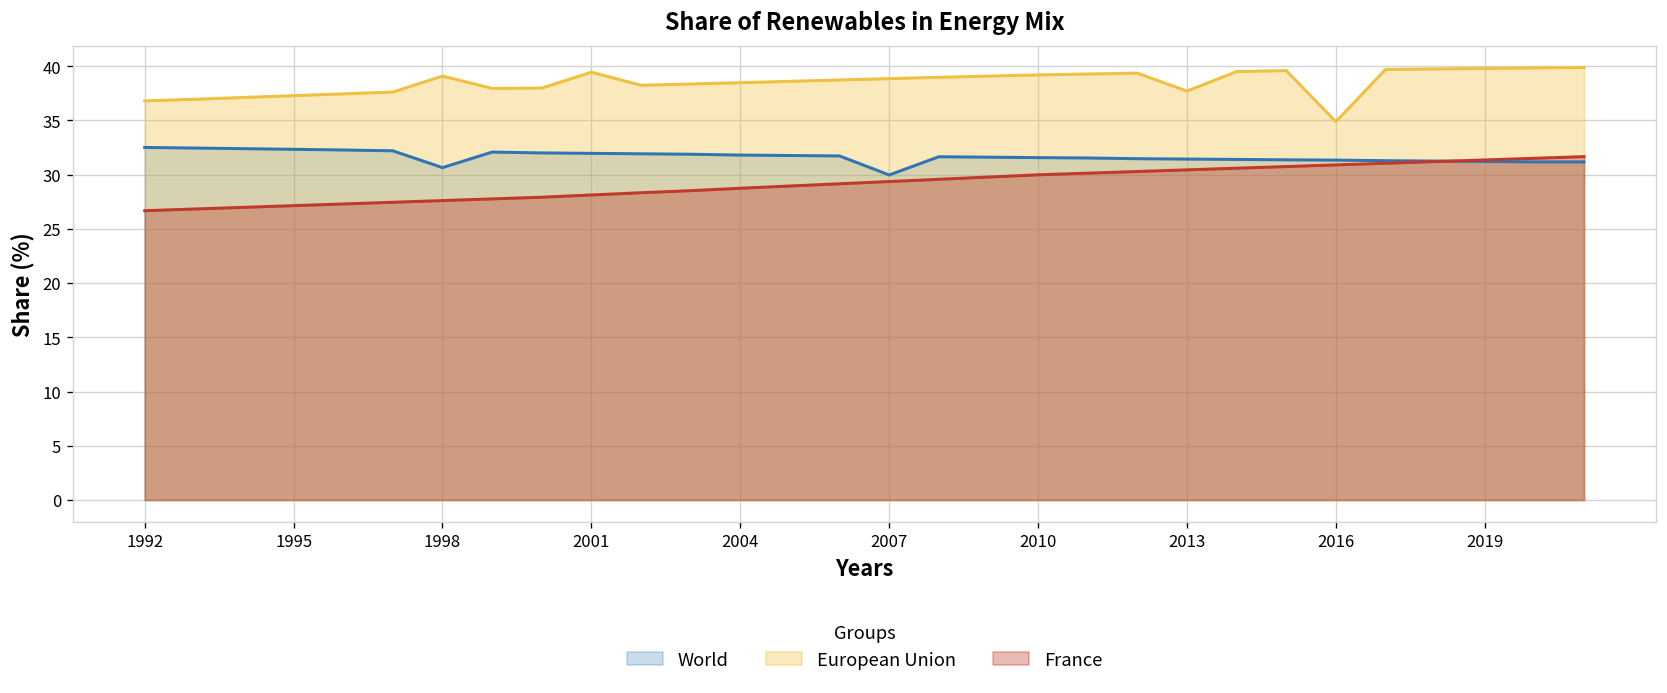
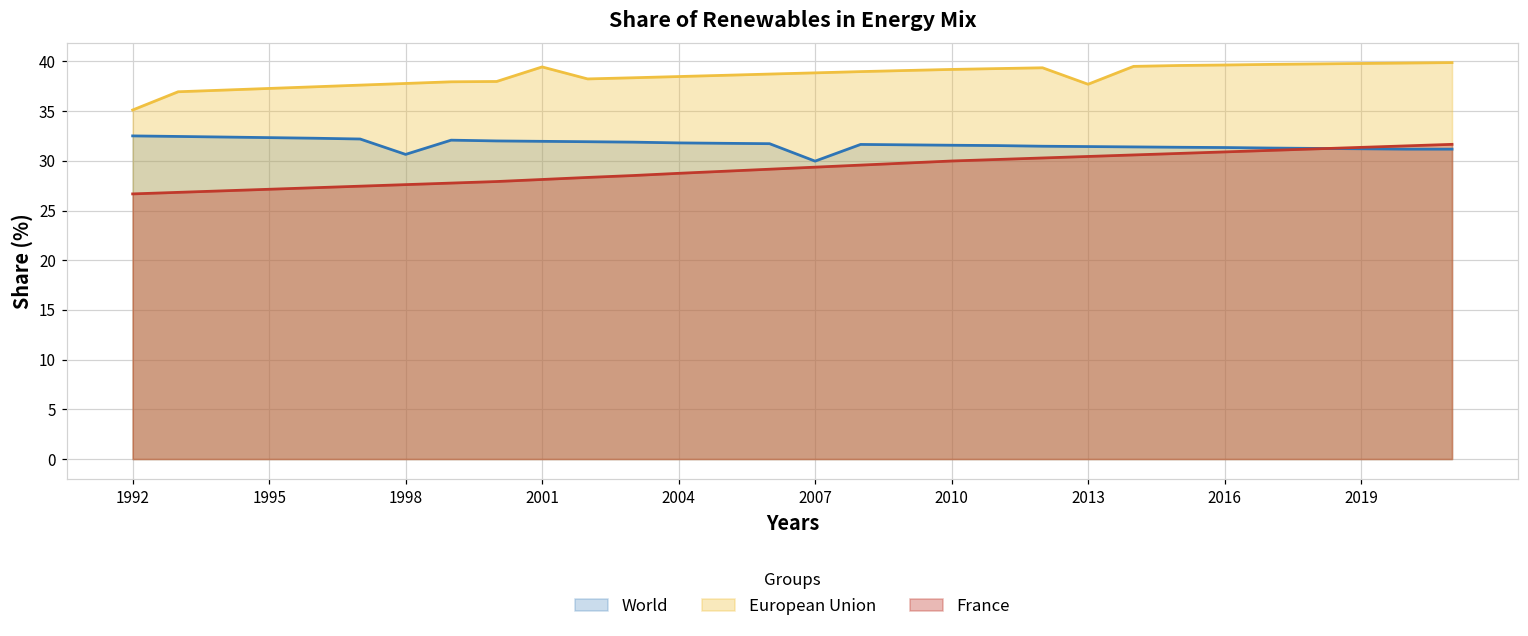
European Union, 1992: 37 -> 35
European Union, 1998: 39 -> 38
European Union, 2016: 35 -> 40
